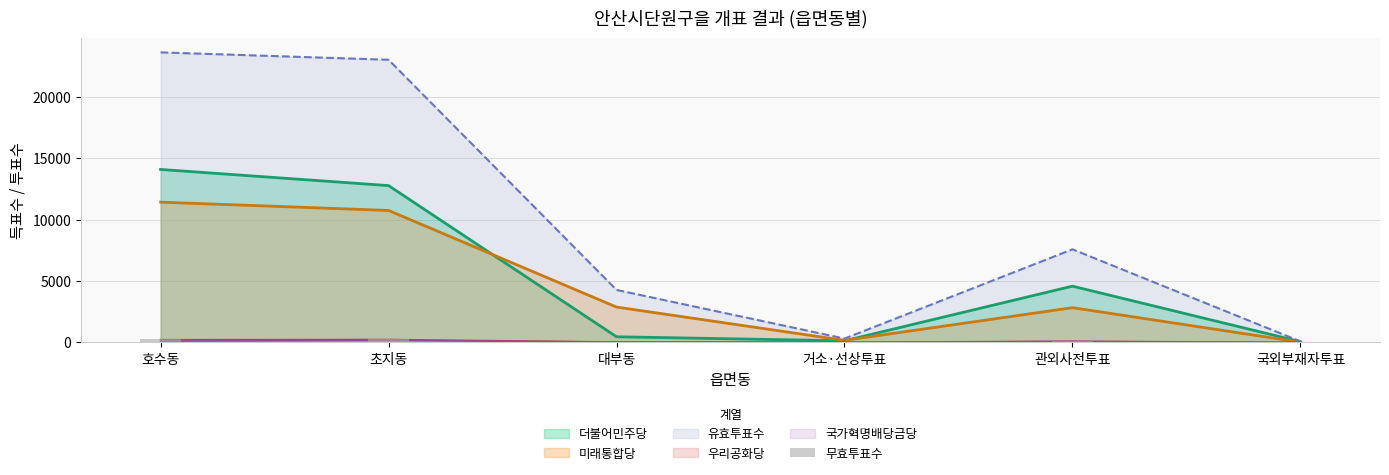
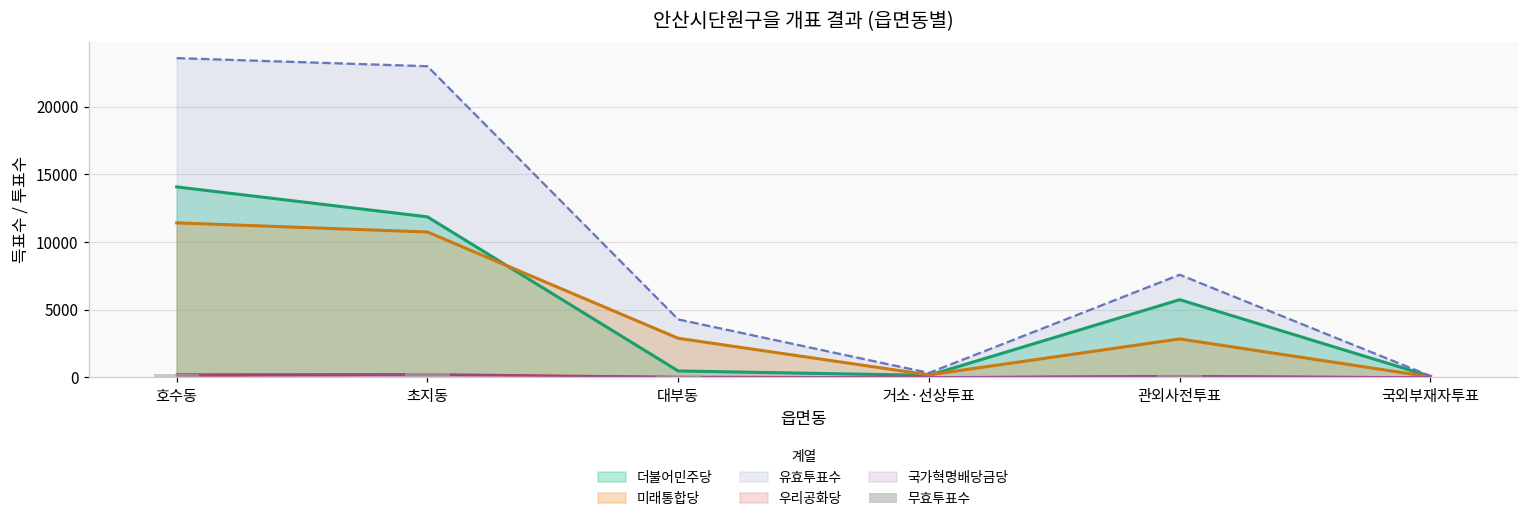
더불어민주당, 초지동: 12800 -> 11900
더불어민주당, 관외사전투표: 4600 -> 5700
